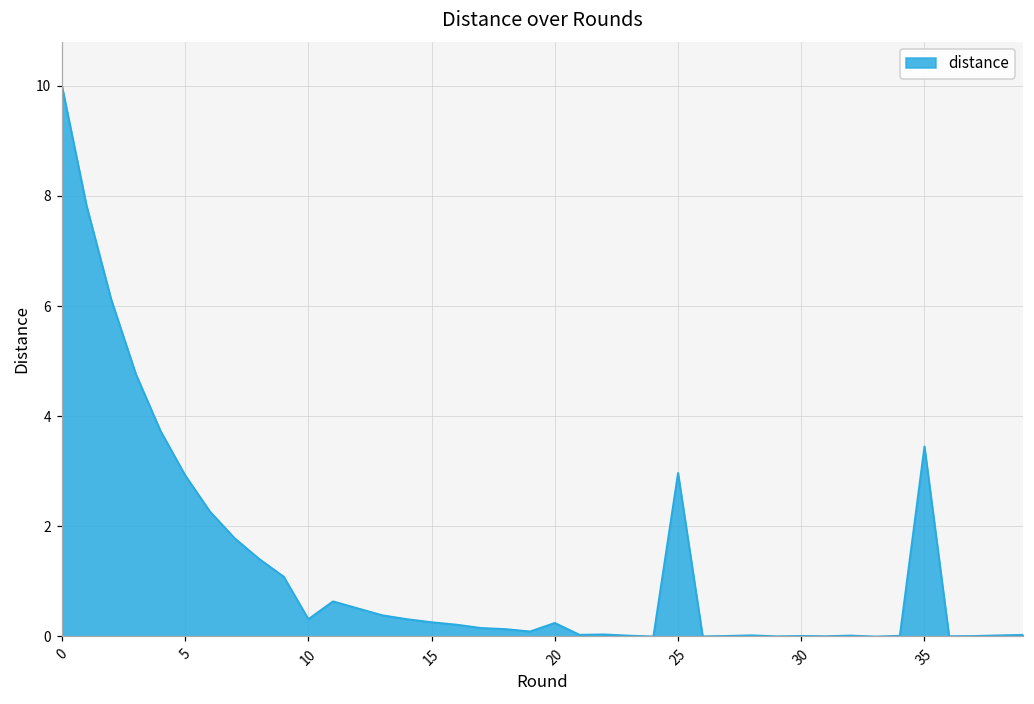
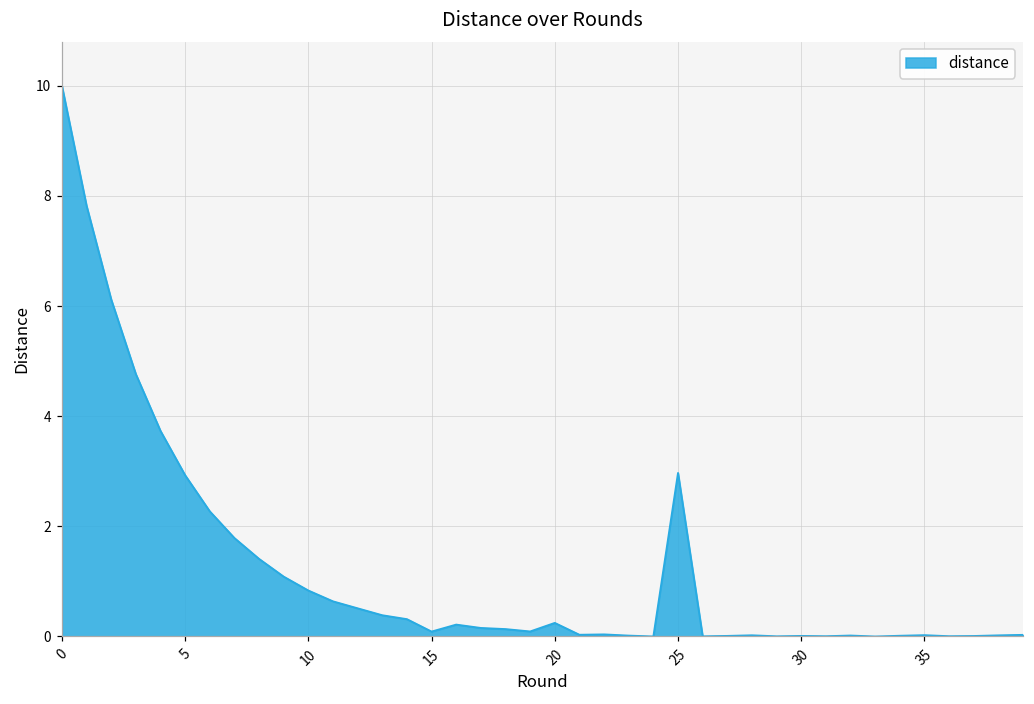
10: 0.3 -> 0.8
15: 0.3 -> 0.1
35: 3.5 -> 0.0
